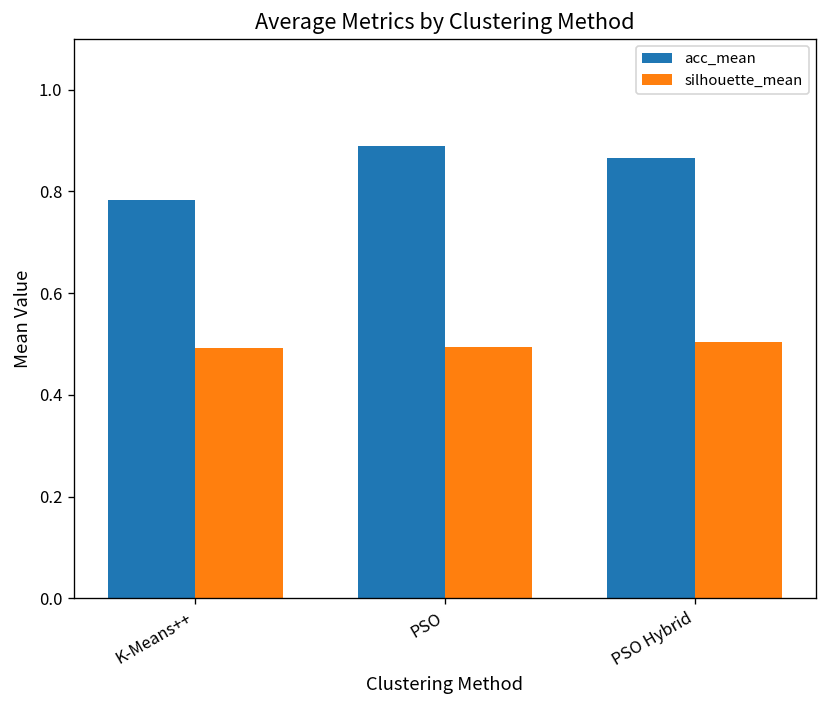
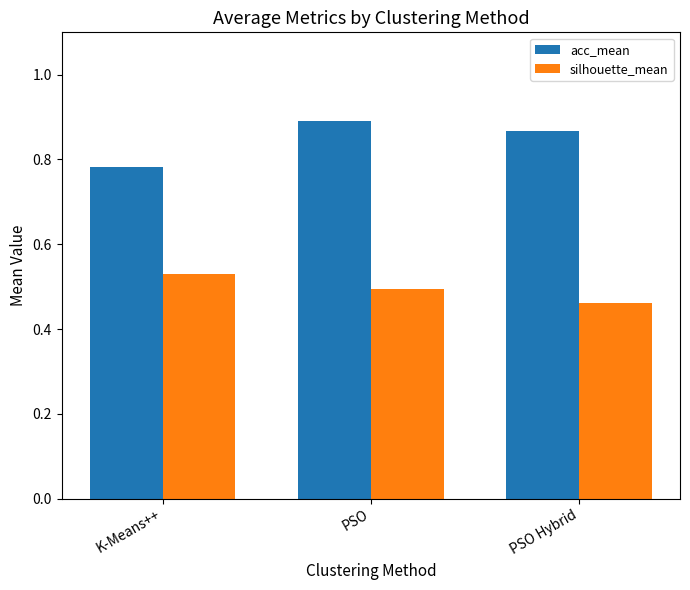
silhouette_mean, K-Means++: 0.49 -> 0.53
silhouette_mean, PSO Hybrid: 0.50 -> 0.46
